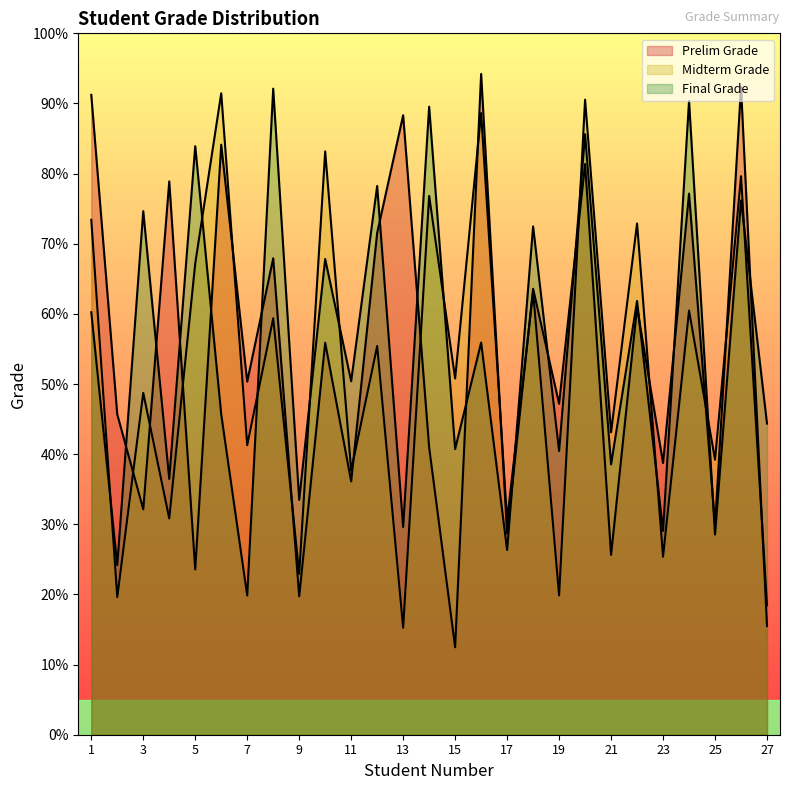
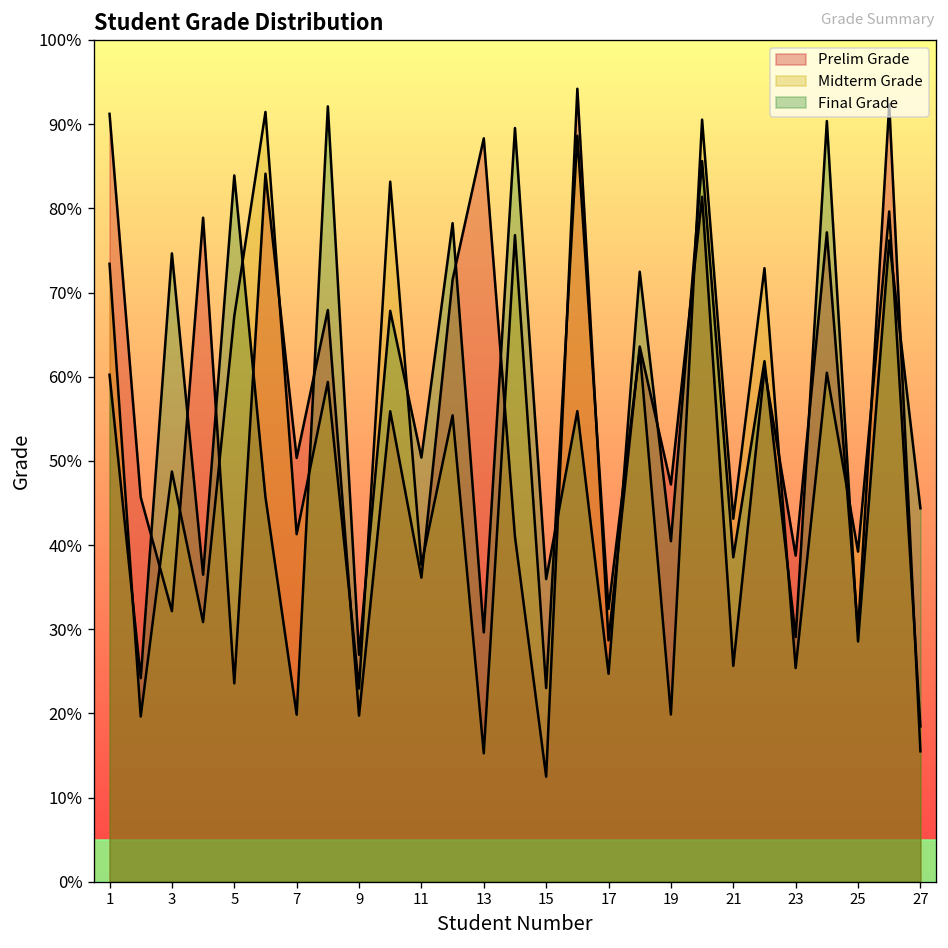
Final Grade, 9: 33% -> 27%
Midterm Grade, 15: 51% -> 23%
Final Grade, 15: 41% -> 36%
Midterm Grade, 17: 31% -> 32%
Final Grade, 17: 26% -> 25%
